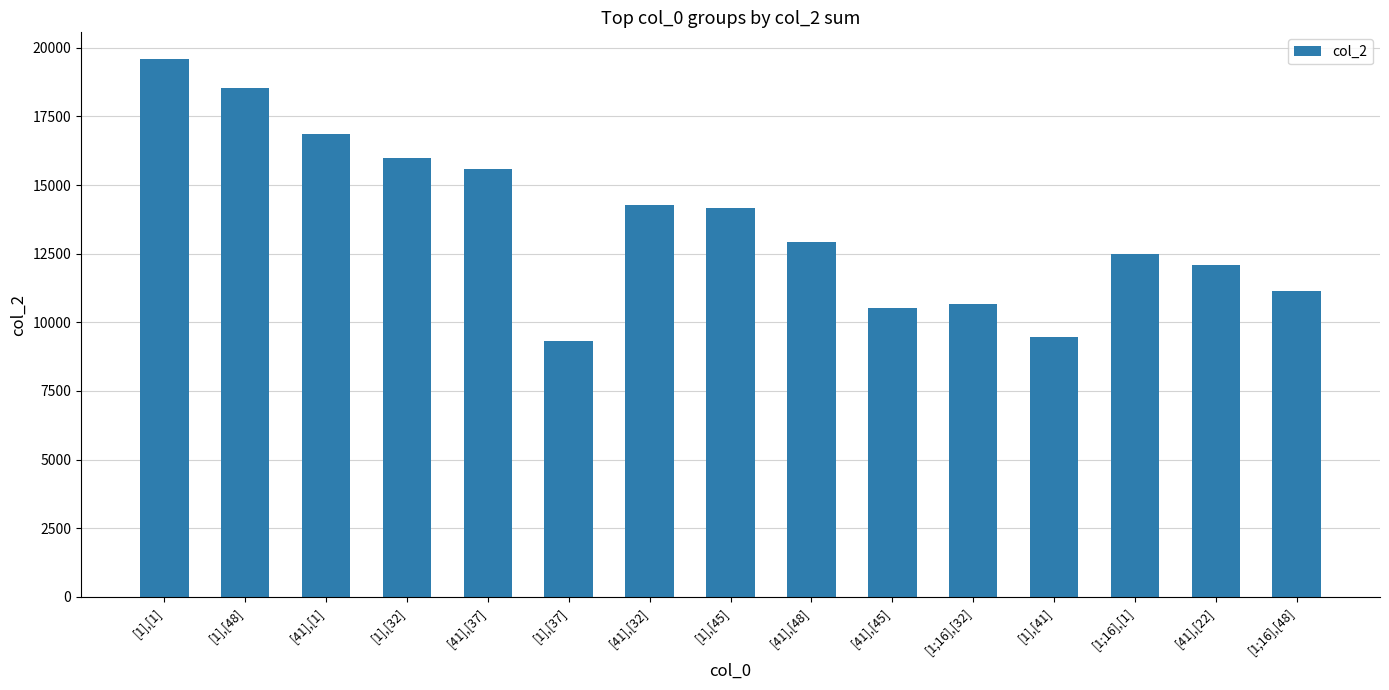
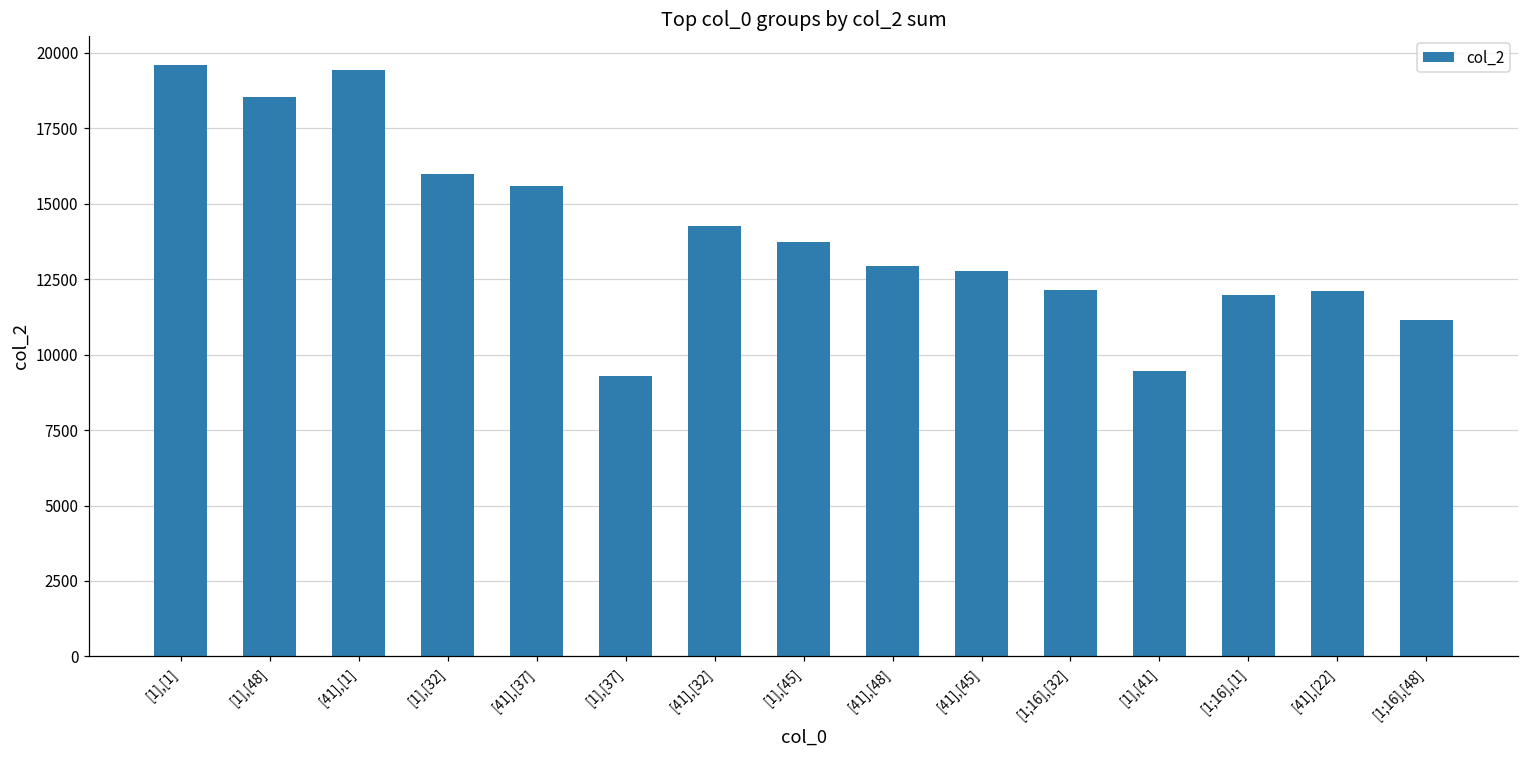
[41],[1]: 16900 -> 19400
[1],[45]: 14200 -> 13700
[41],[45]: 10500 -> 12800
[1;16],[32]: 10700 -> 12100
[1;16],[1]: 12500 -> 12000
